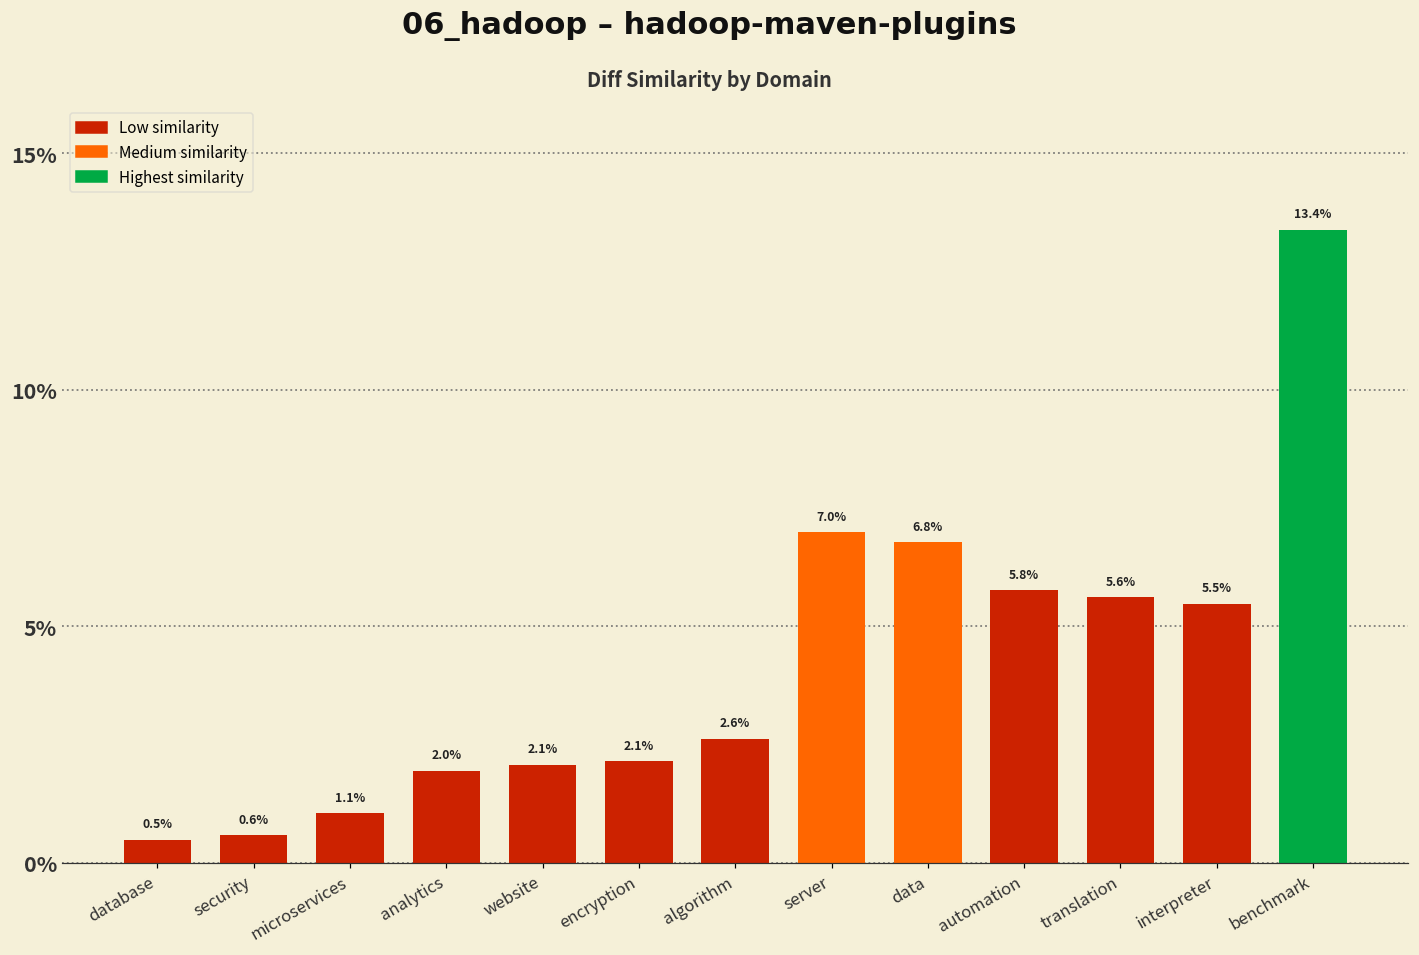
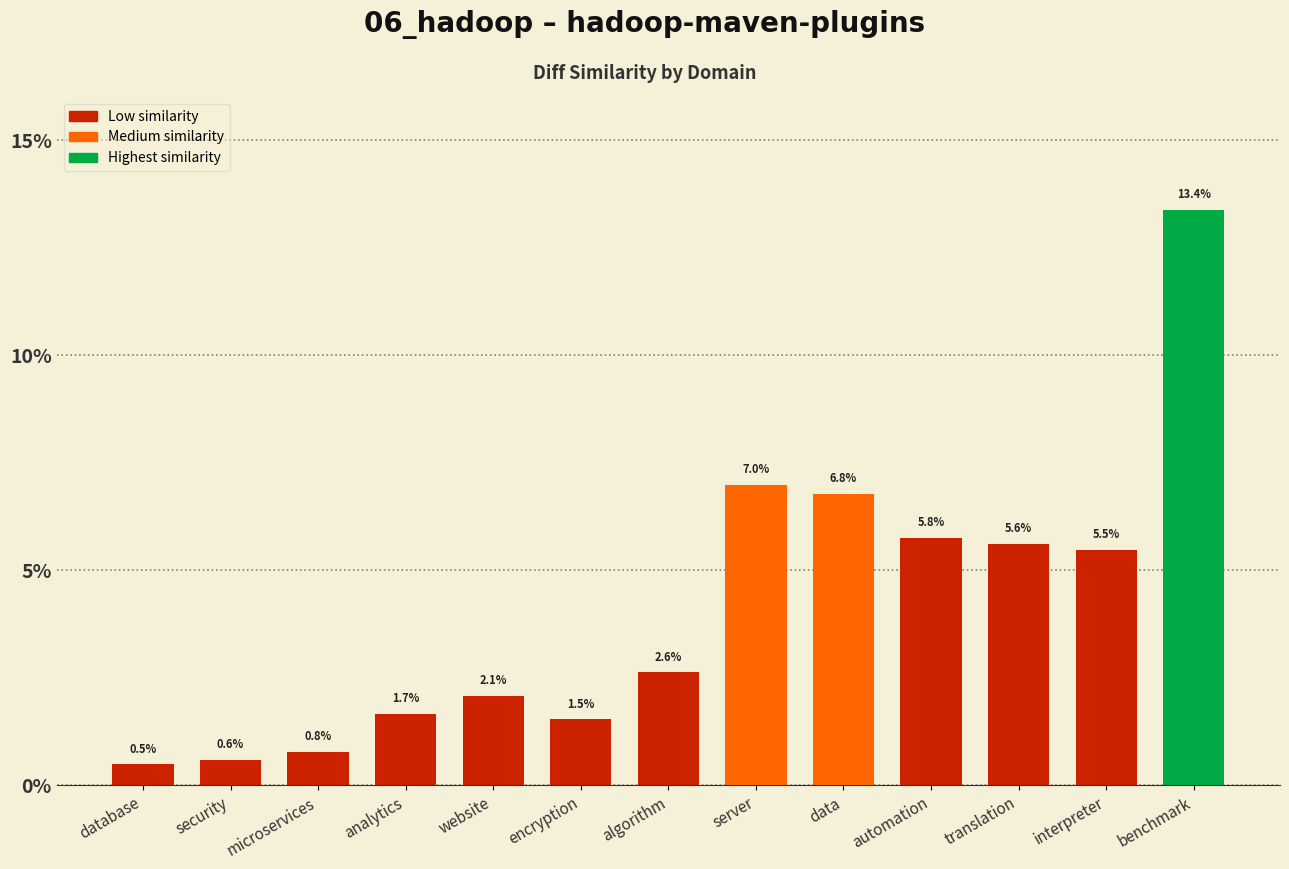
microservices: 1.1% -> 0.8%
analytics: 2.0% -> 1.7%
encryption: 2.1% -> 1.5%
